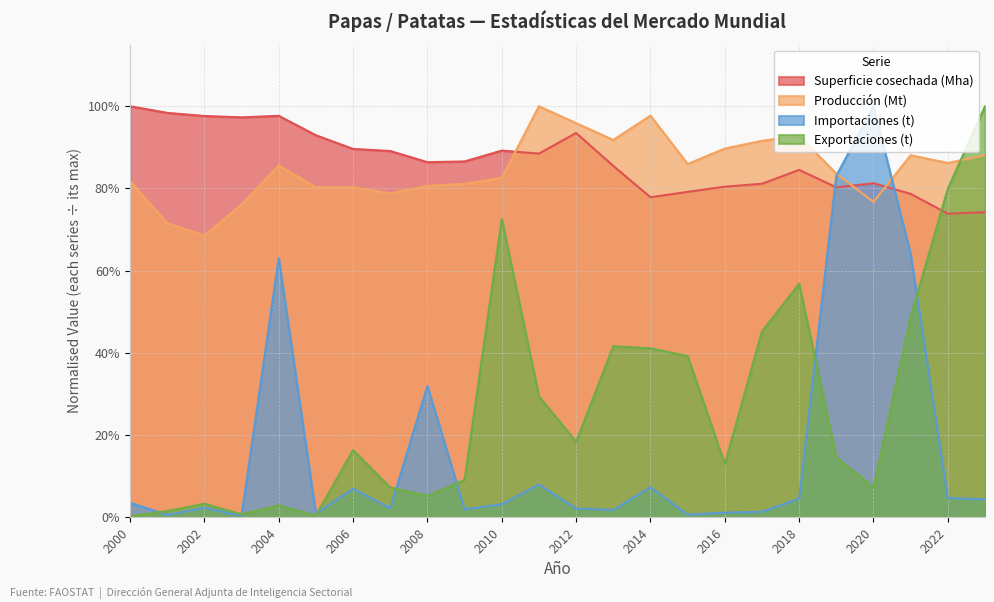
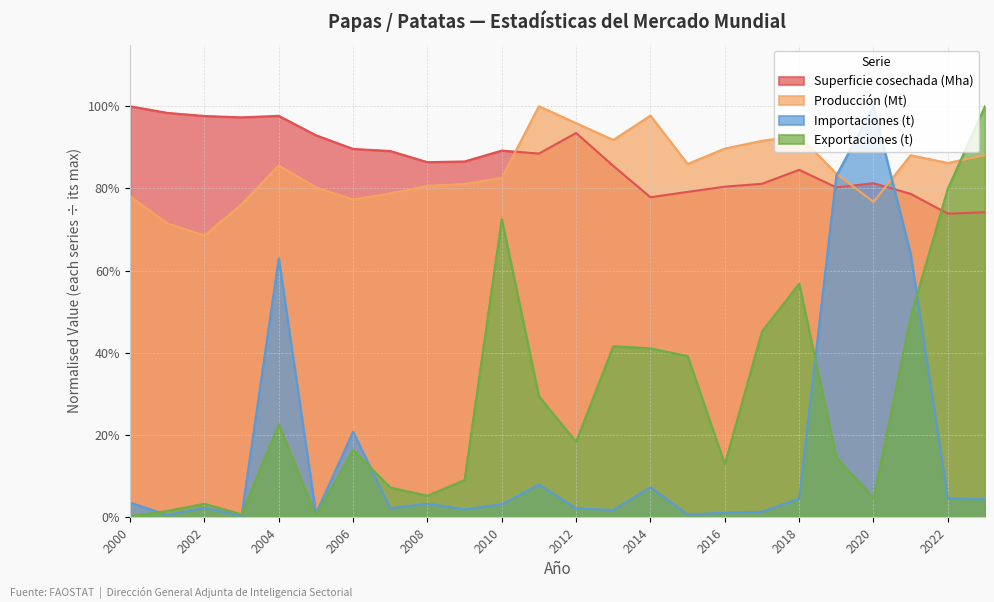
Producción (Mt), 2000: 82% -> 78%
Exportaciones (t), 2004: 3% -> 23%
Producción (Mt), 2006: 80% -> 77%
Importaciones (t), 2006: 7% -> 21%
Importaciones (t), 2008: 32% -> 3%
Exportaciones (t), 2020: 7% -> 5%
